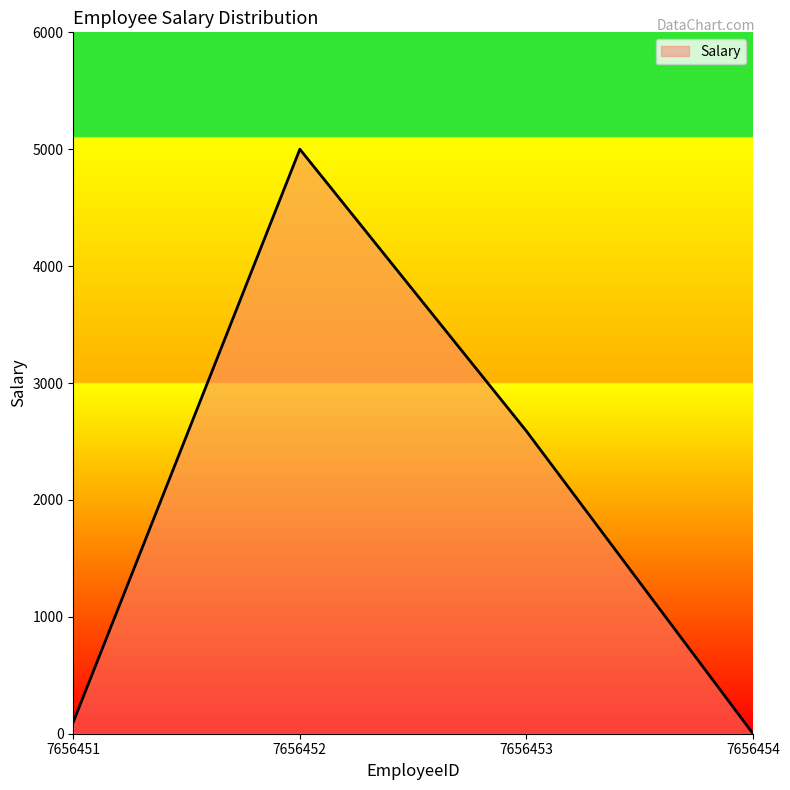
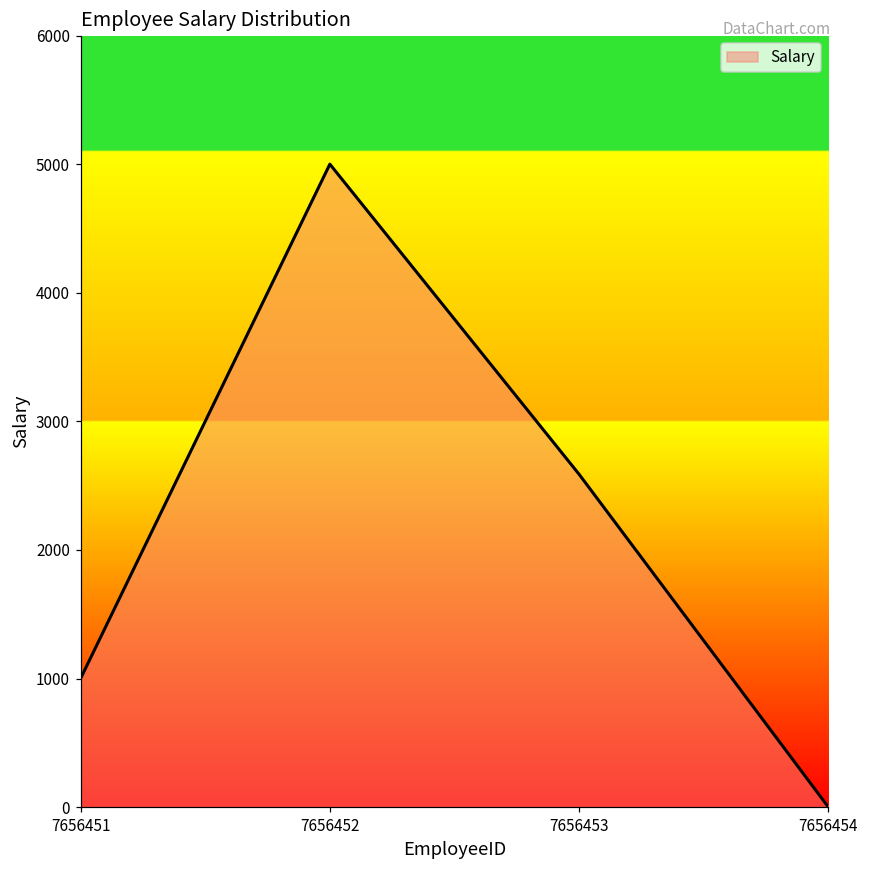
7656451: 100 -> 1000
